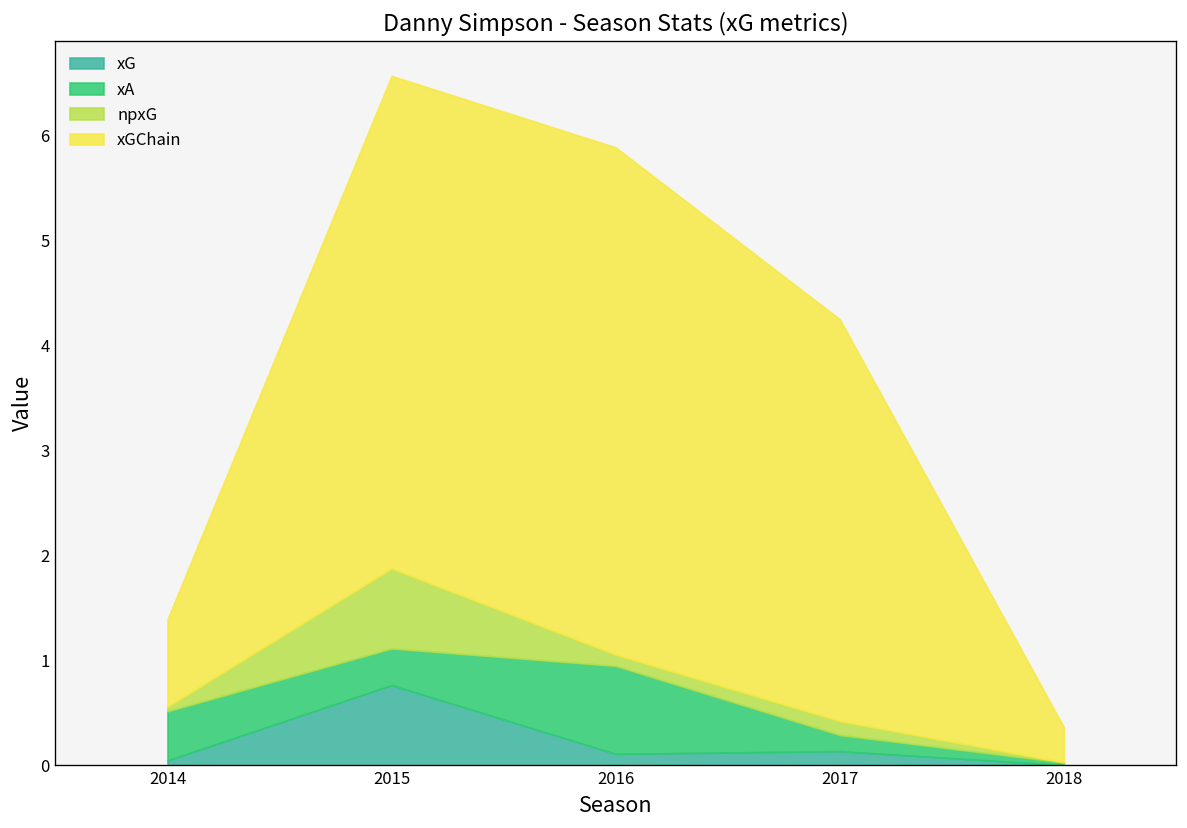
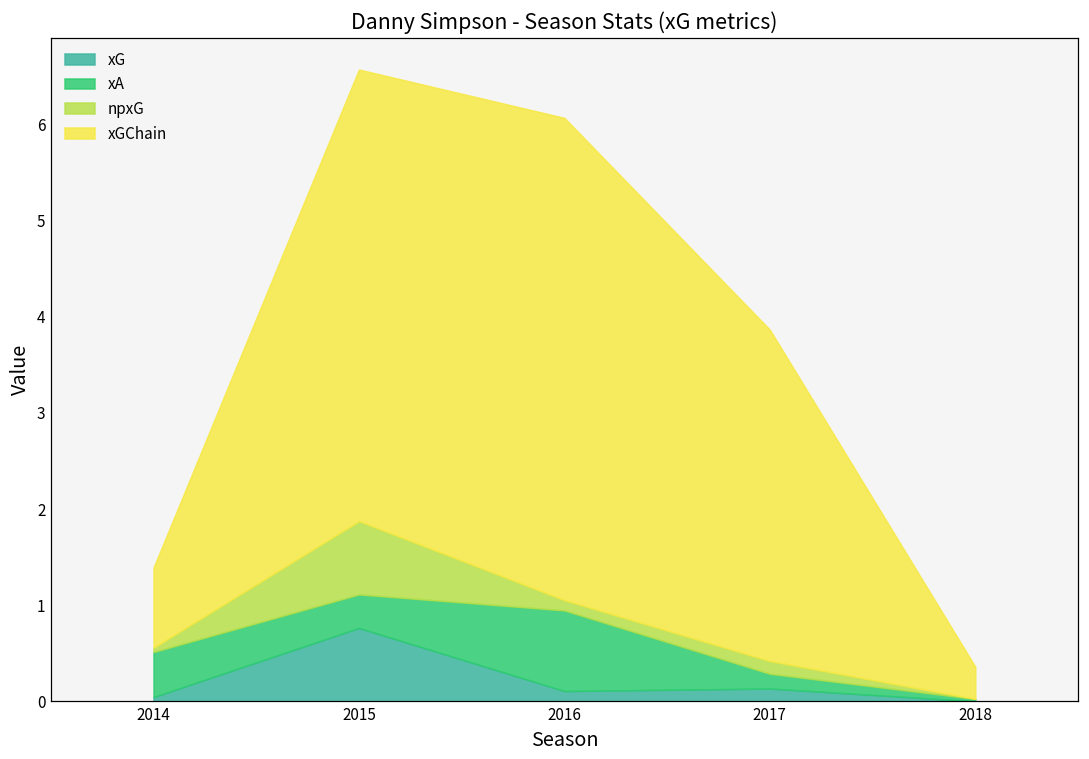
xGChain, 2016: 4.8 -> 5.0
xGChain, 2017: 3.8 -> 3.4
